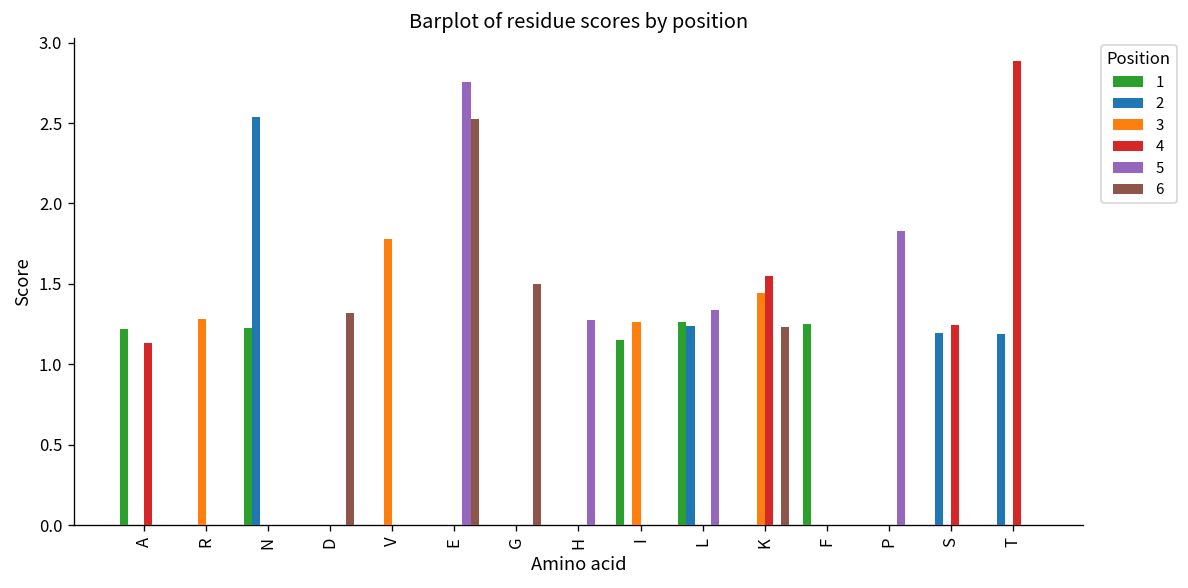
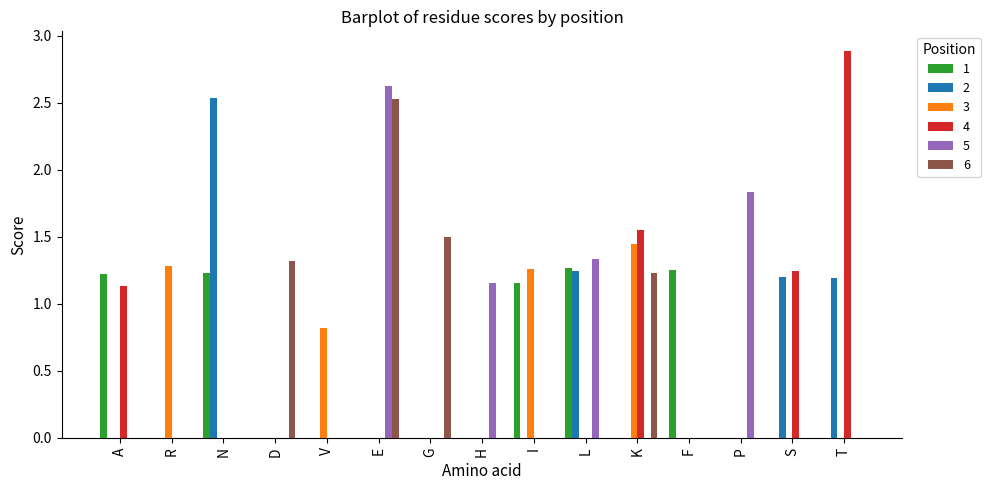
3, V: 1.78 -> 0.81
5, E: 2.75 -> 2.62
5, H: 1.27 -> 1.16
